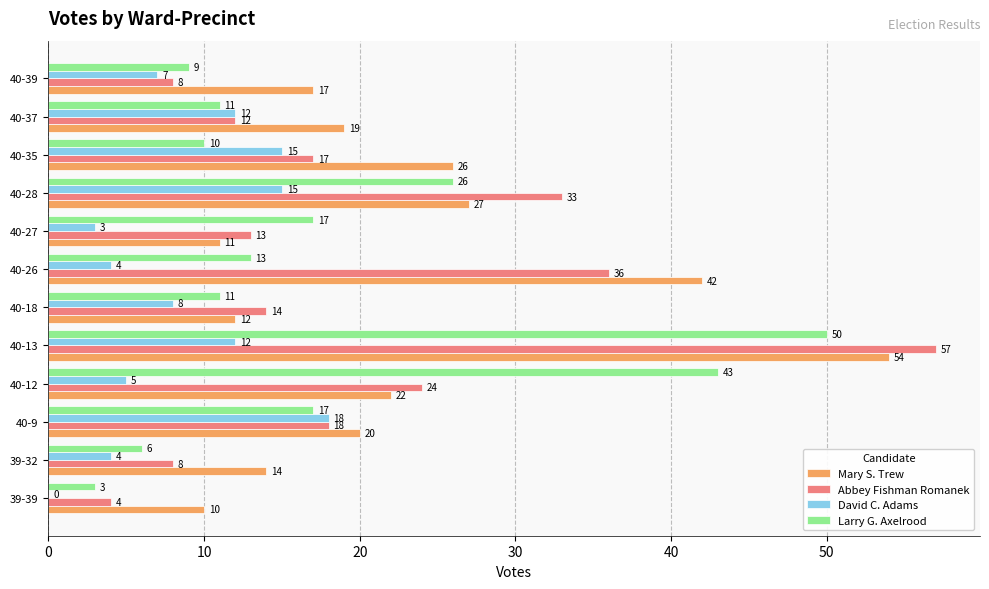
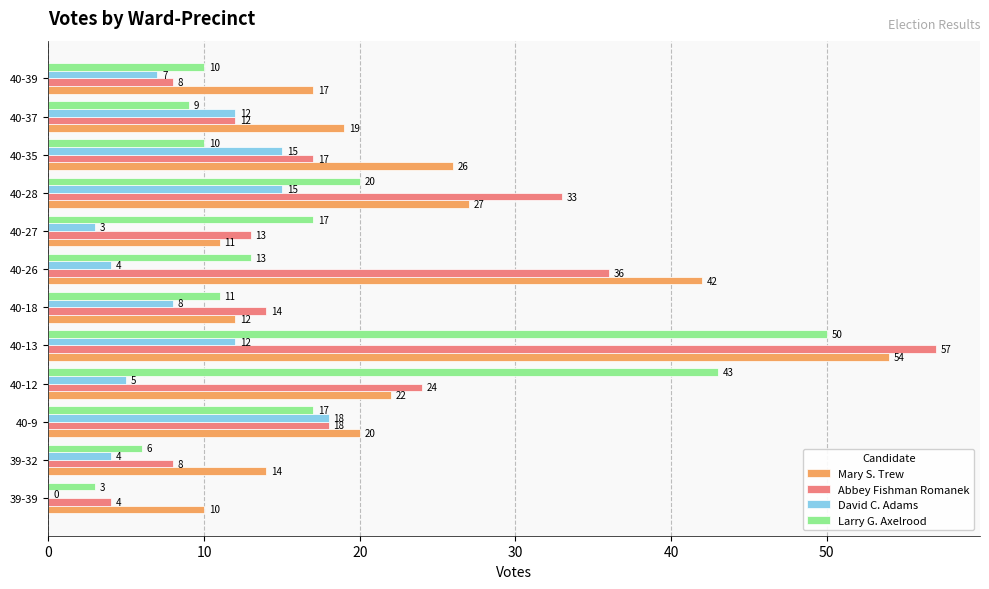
Larry G. Axelrood, 40-39: 9 -> 10
Larry G. Axelrood, 40-37: 11 -> 9
Larry G. Axelrood, 40-28: 26 -> 20
